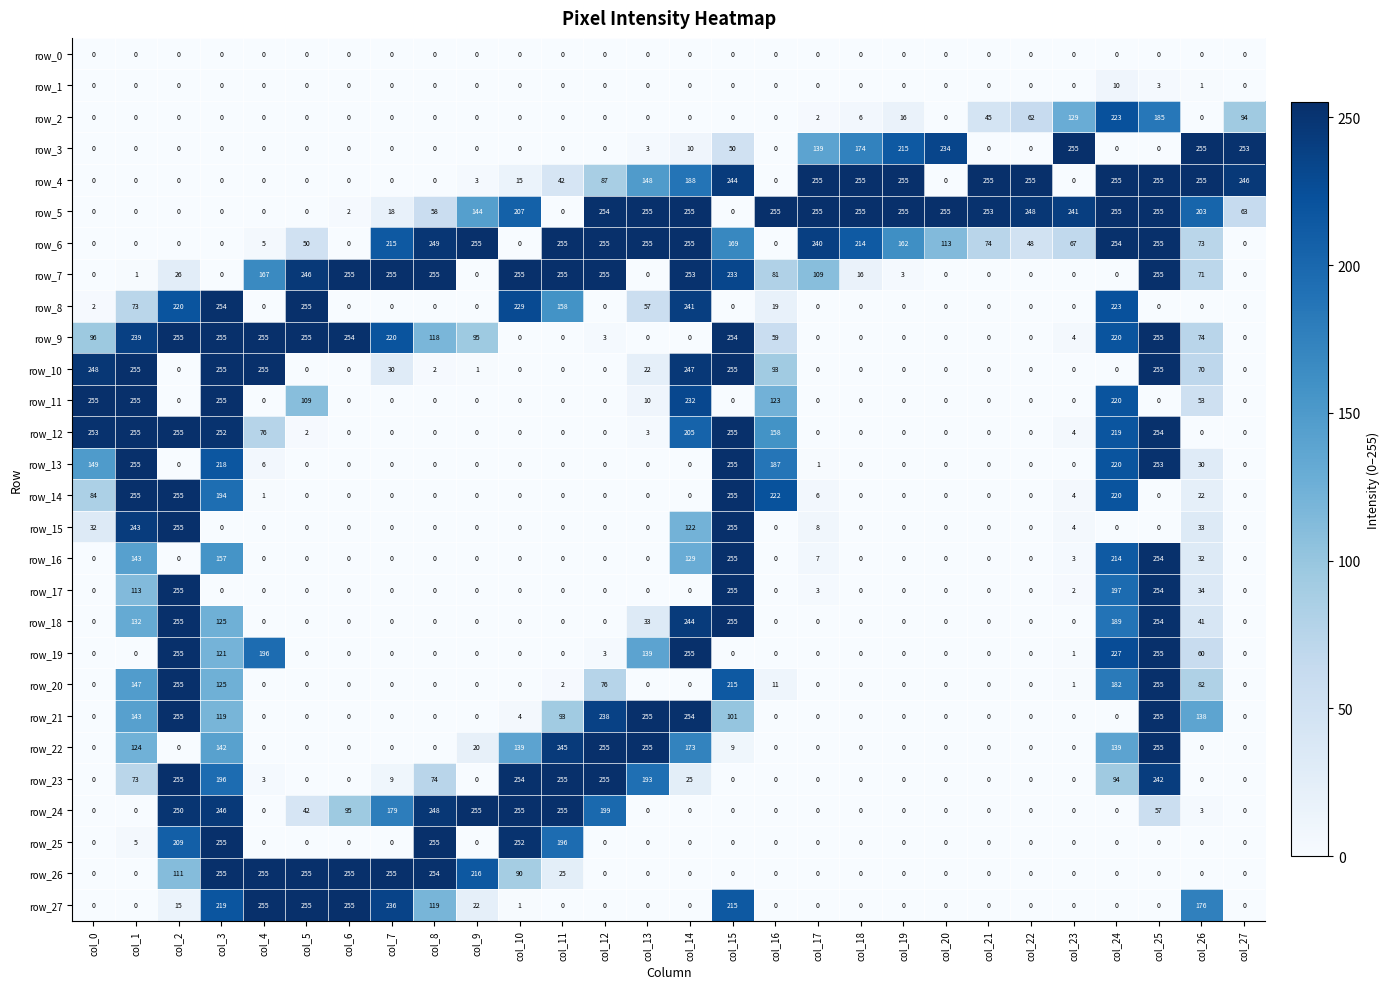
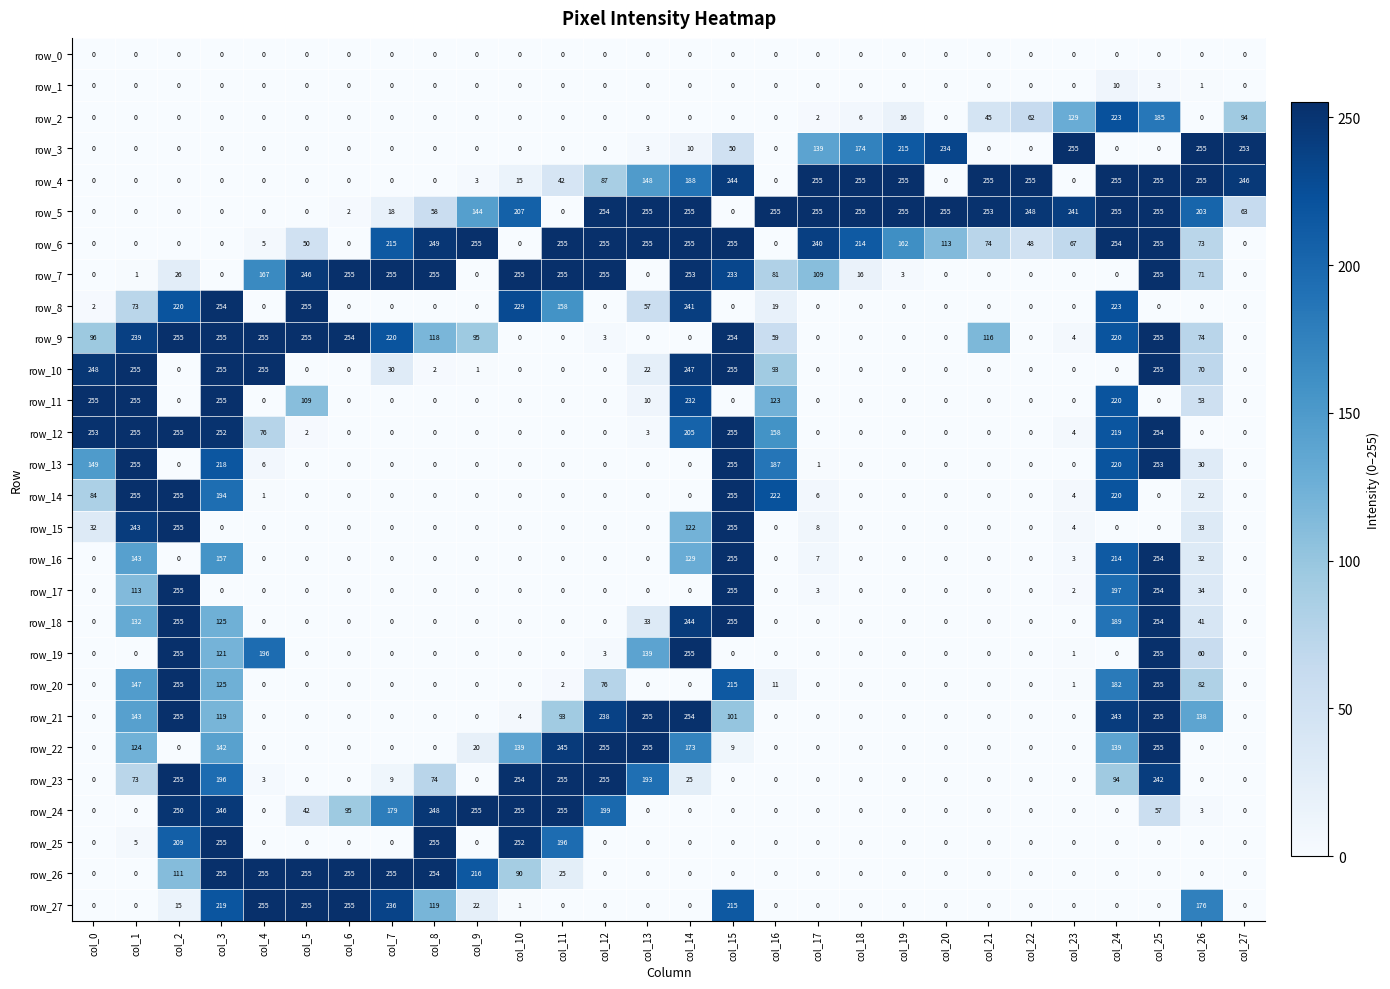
row_6, col_15: 169 -> 255
row_9, col_21: 0 -> 116
row_19, col_24: 227 -> 0
row_21, col_24: 0 -> 243
